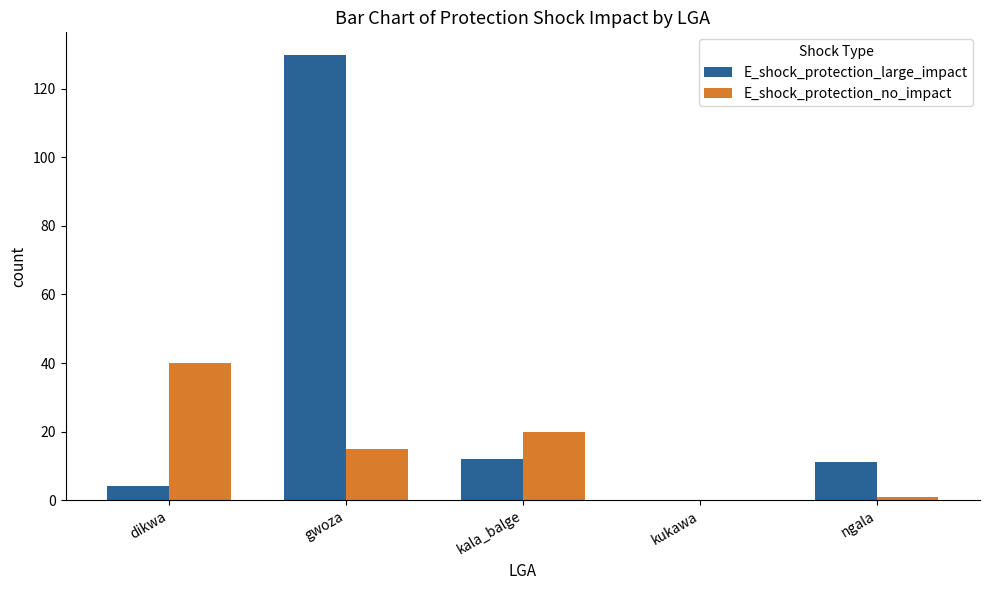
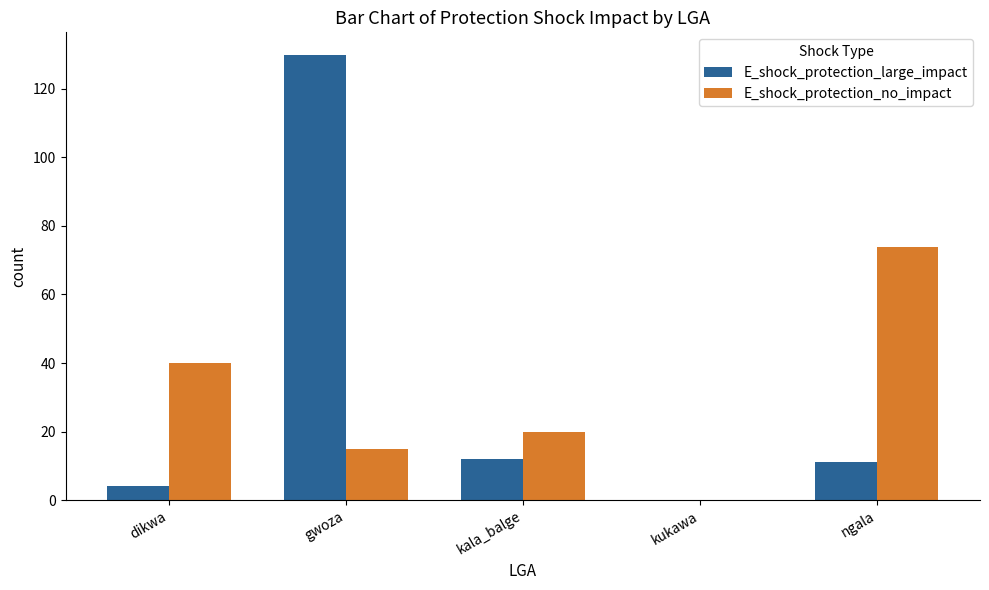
E_shock_protection_no_impact, ngala: 1 -> 74
